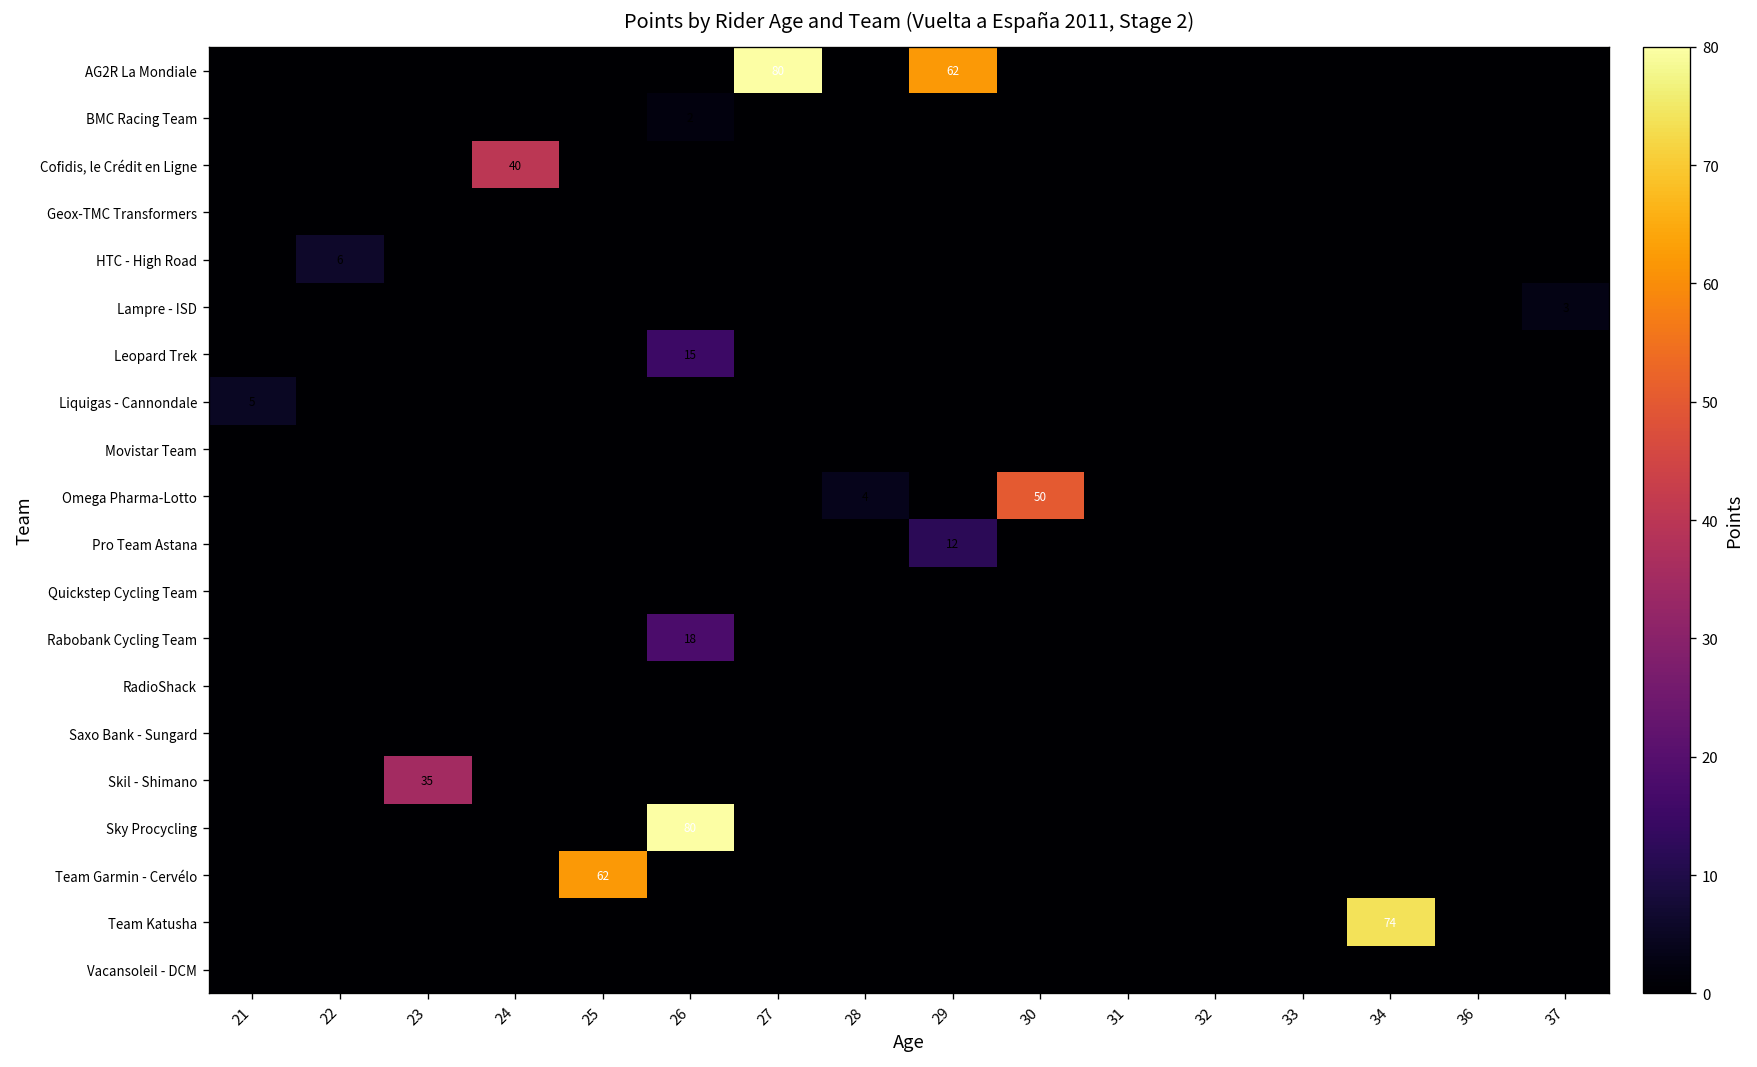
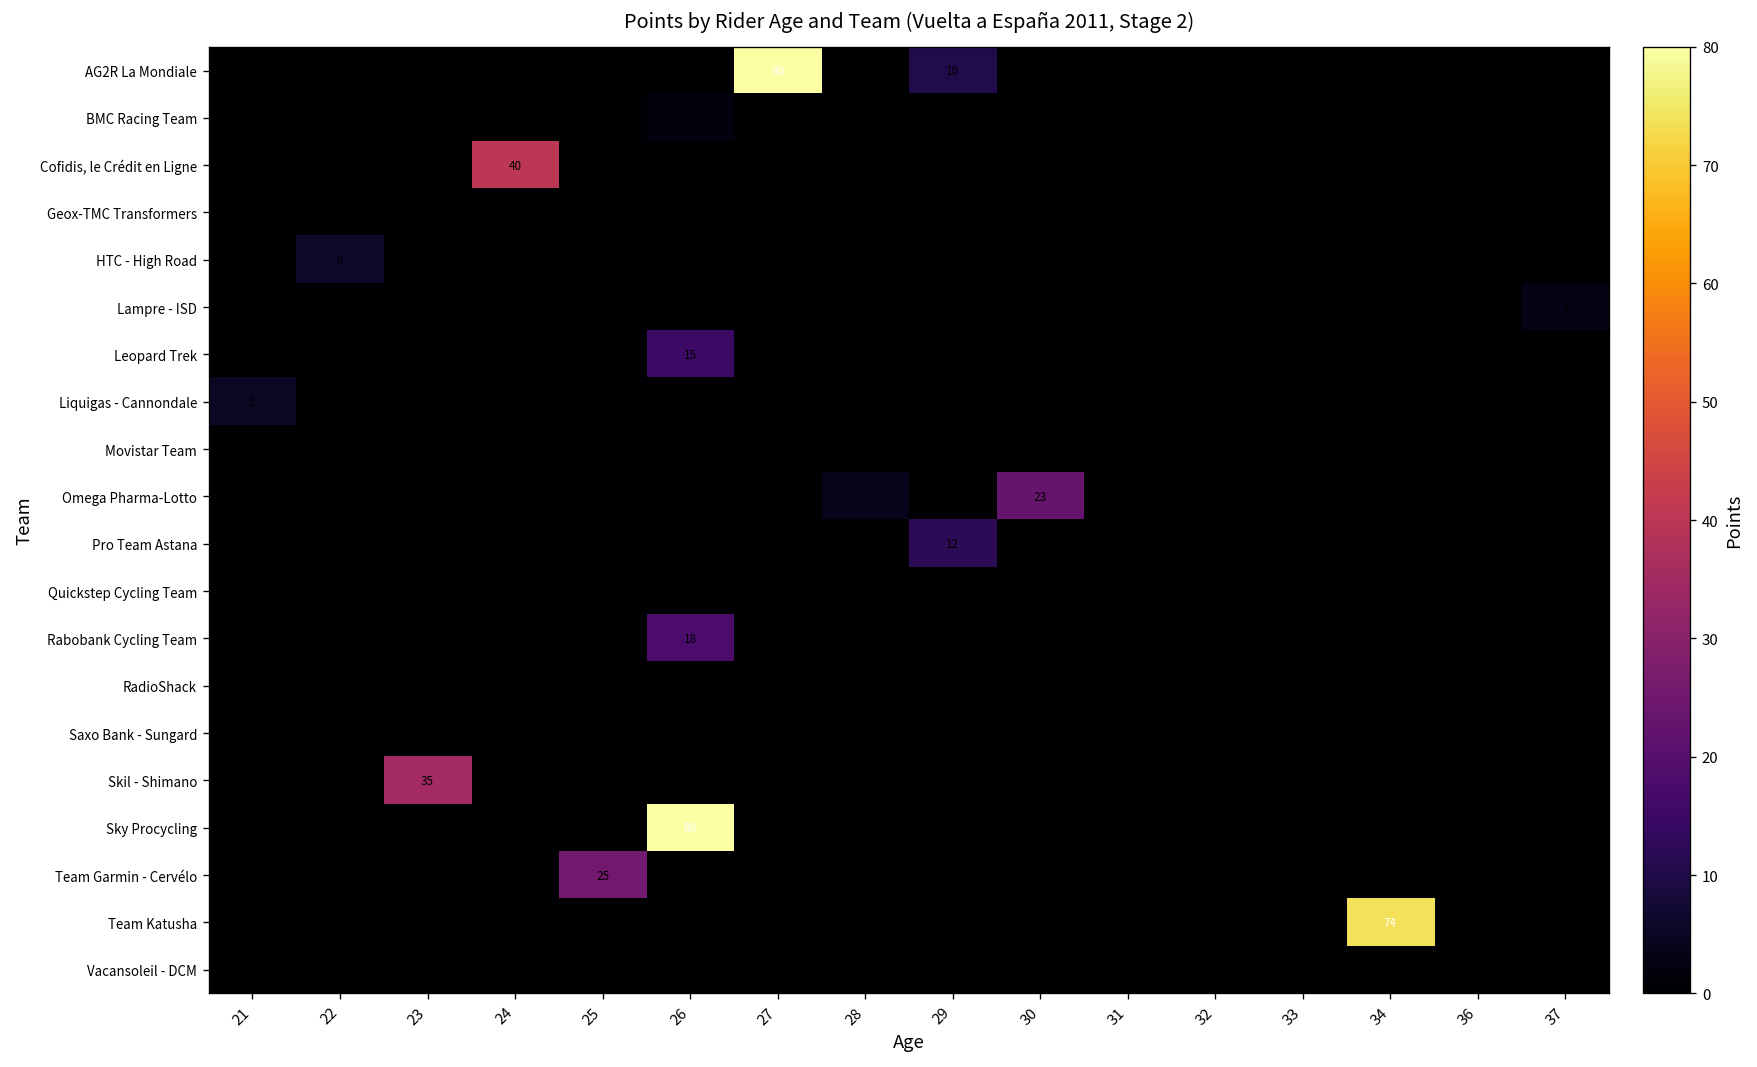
AG2R La Mondiale, 29: 62 -> 10
Omega Pharma-Lotto, 30: 50 -> 23
Team Garmin - Cervélo, 25: 62 -> 25
